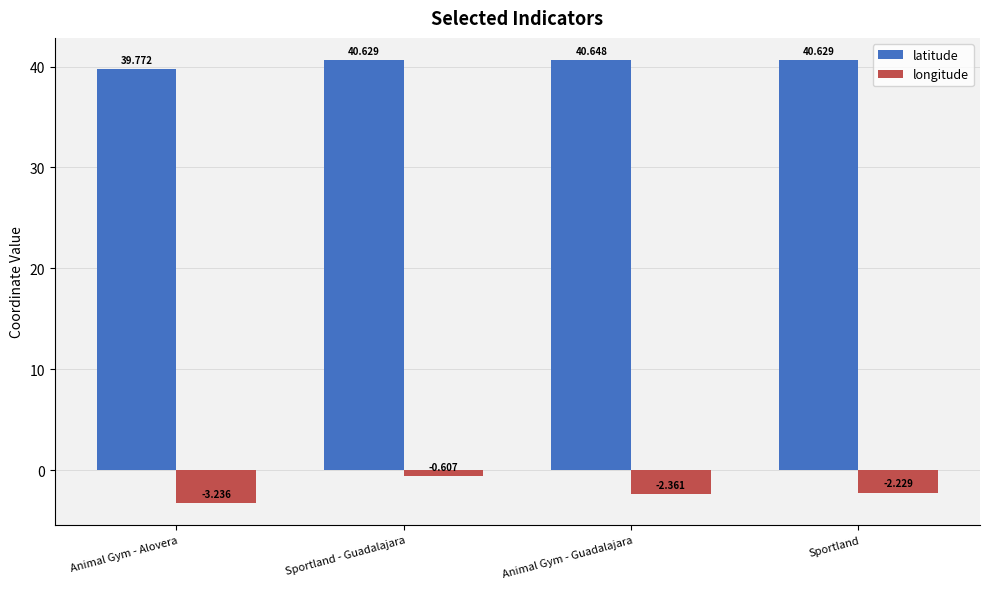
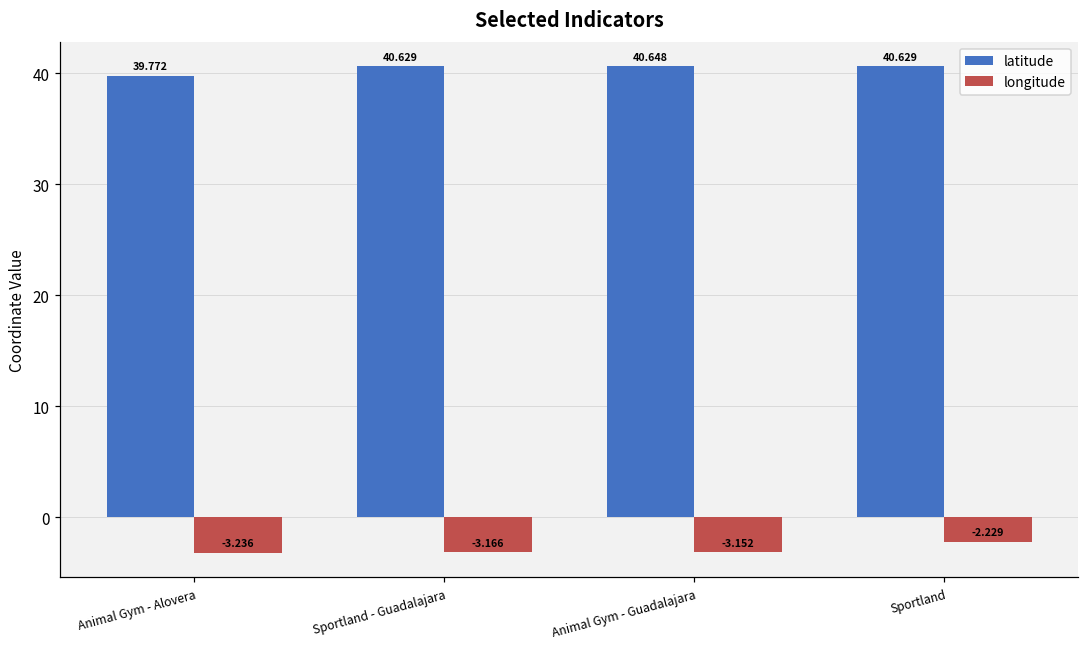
longitude, Sportland - Guadalajara: -0.607 -> -3.166
longitude, Animal Gym - Guadalajara: -2.361 -> -3.152
